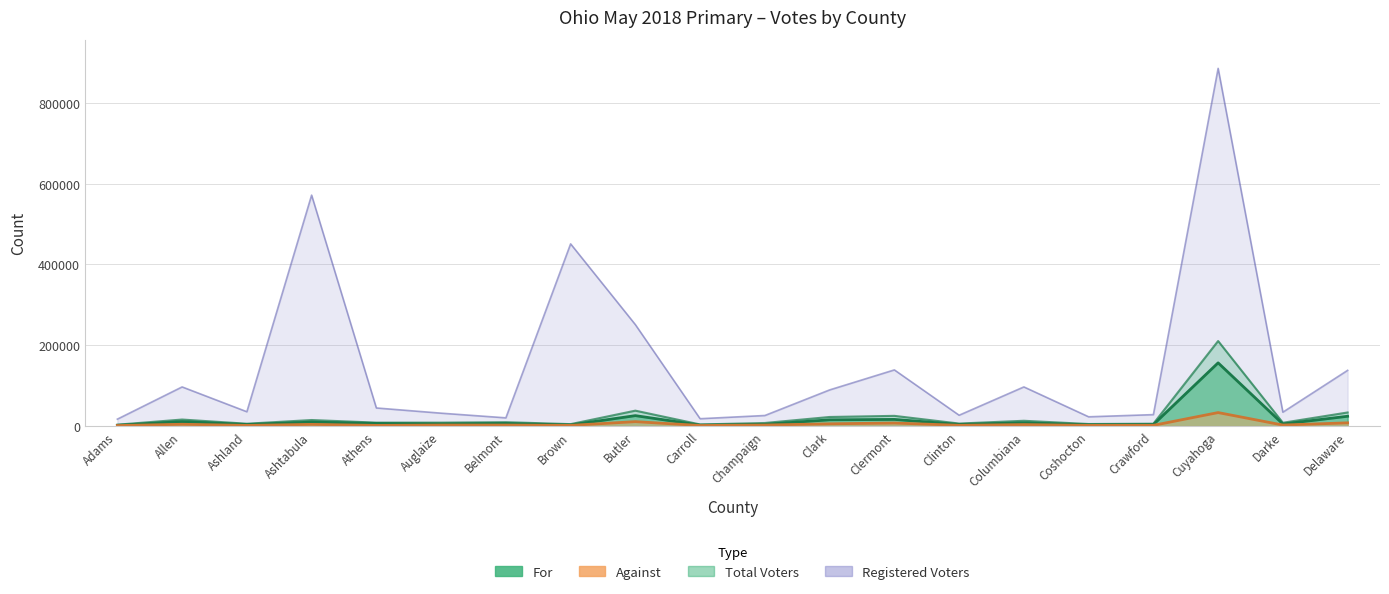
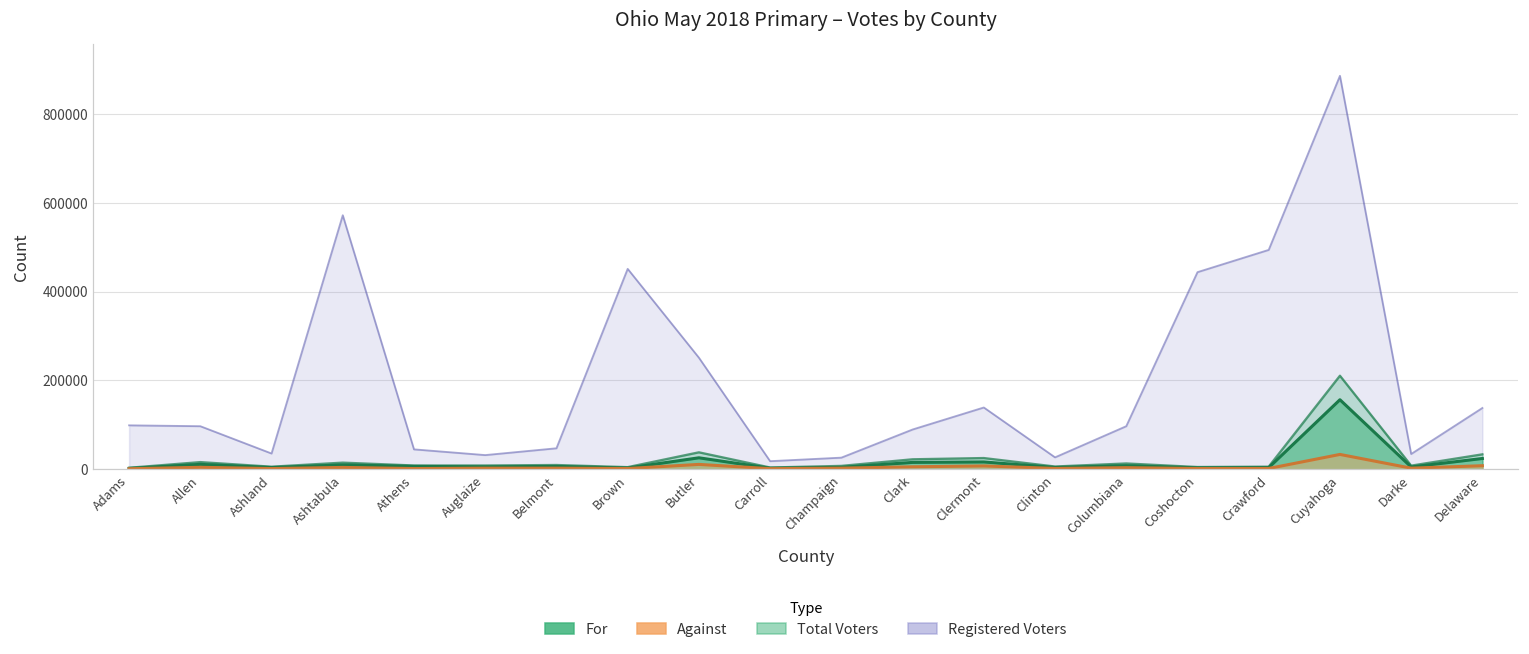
Registered Voters, Adams: 20000 -> 100000
Registered Voters, Belmont: 20000 -> 50000
Registered Voters, Coshocton: 20000 -> 440000
Registered Voters, Crawford: 30000 -> 490000
